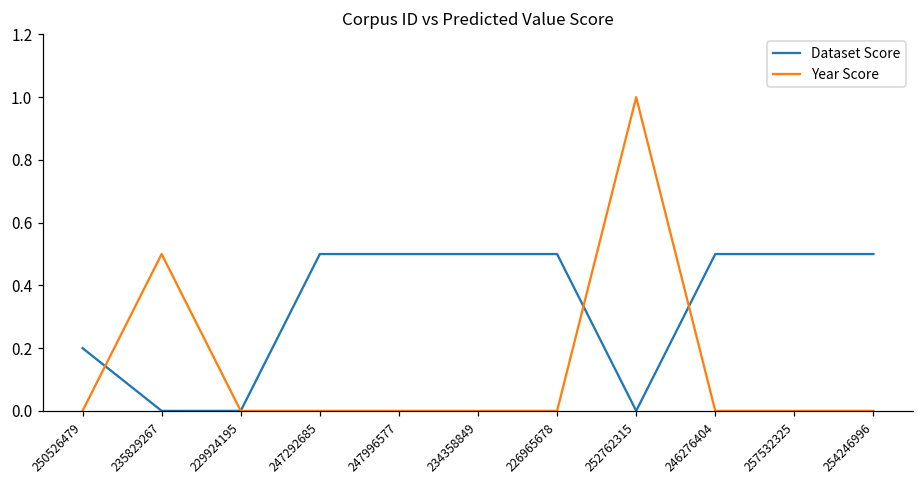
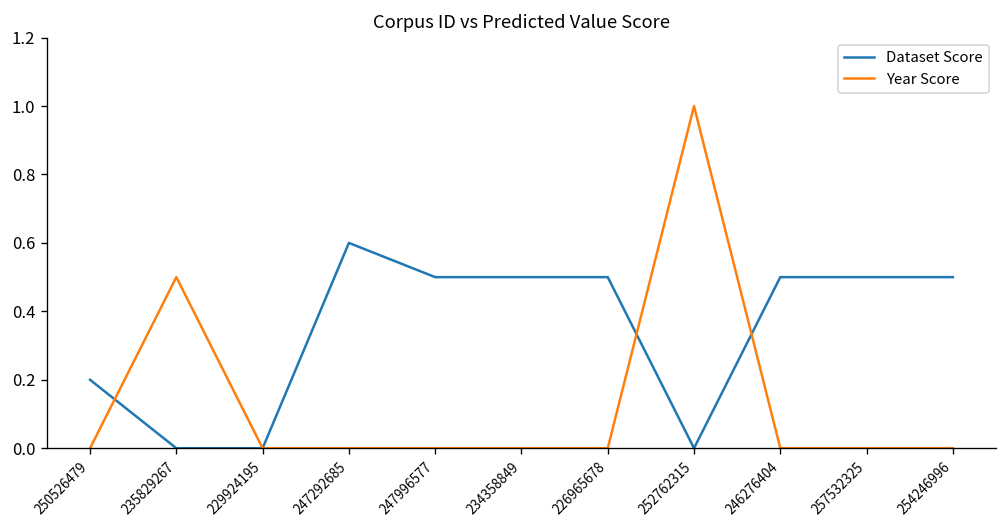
Dataset Score, 247292685: 0.5 -> 0.6
